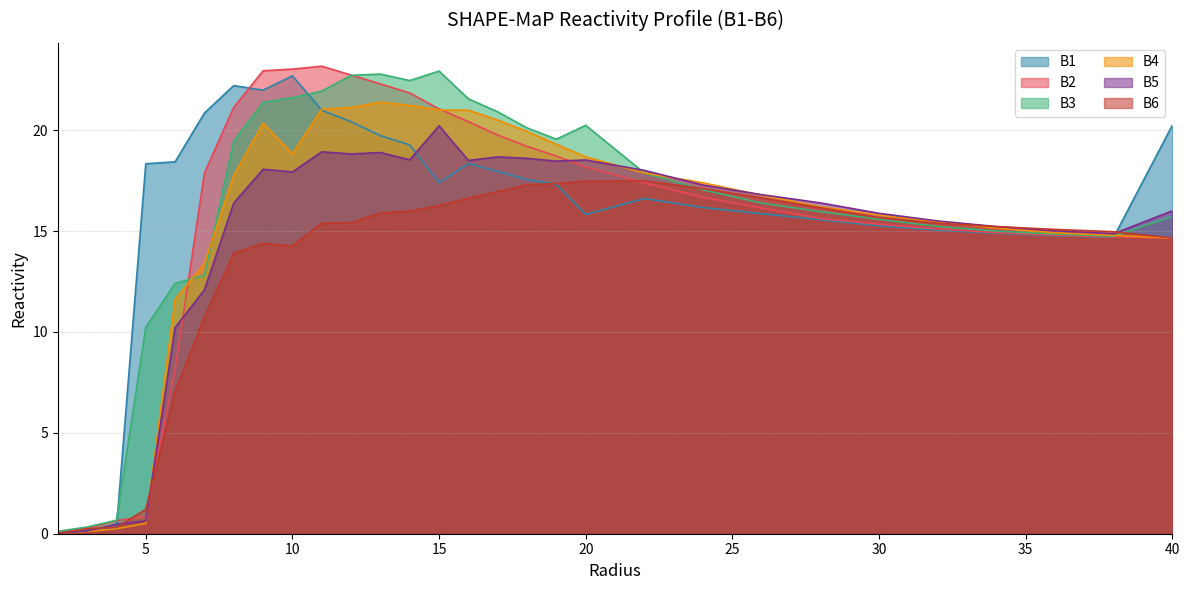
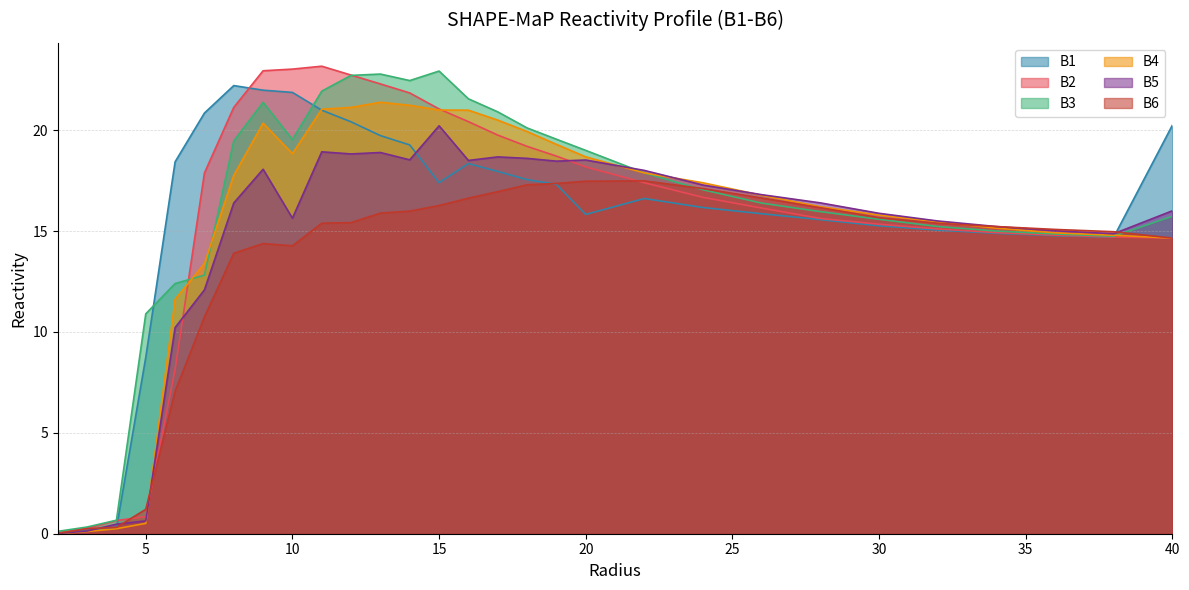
B1, 5: 18.3 -> 8.7
B3, 5: 10.2 -> 10.9
B1, 10: 22.7 -> 21.9
B3, 10: 21.6 -> 19.5
B5, 10: 17.9 -> 15.6
B3, 20: 20.2 -> 19.0
